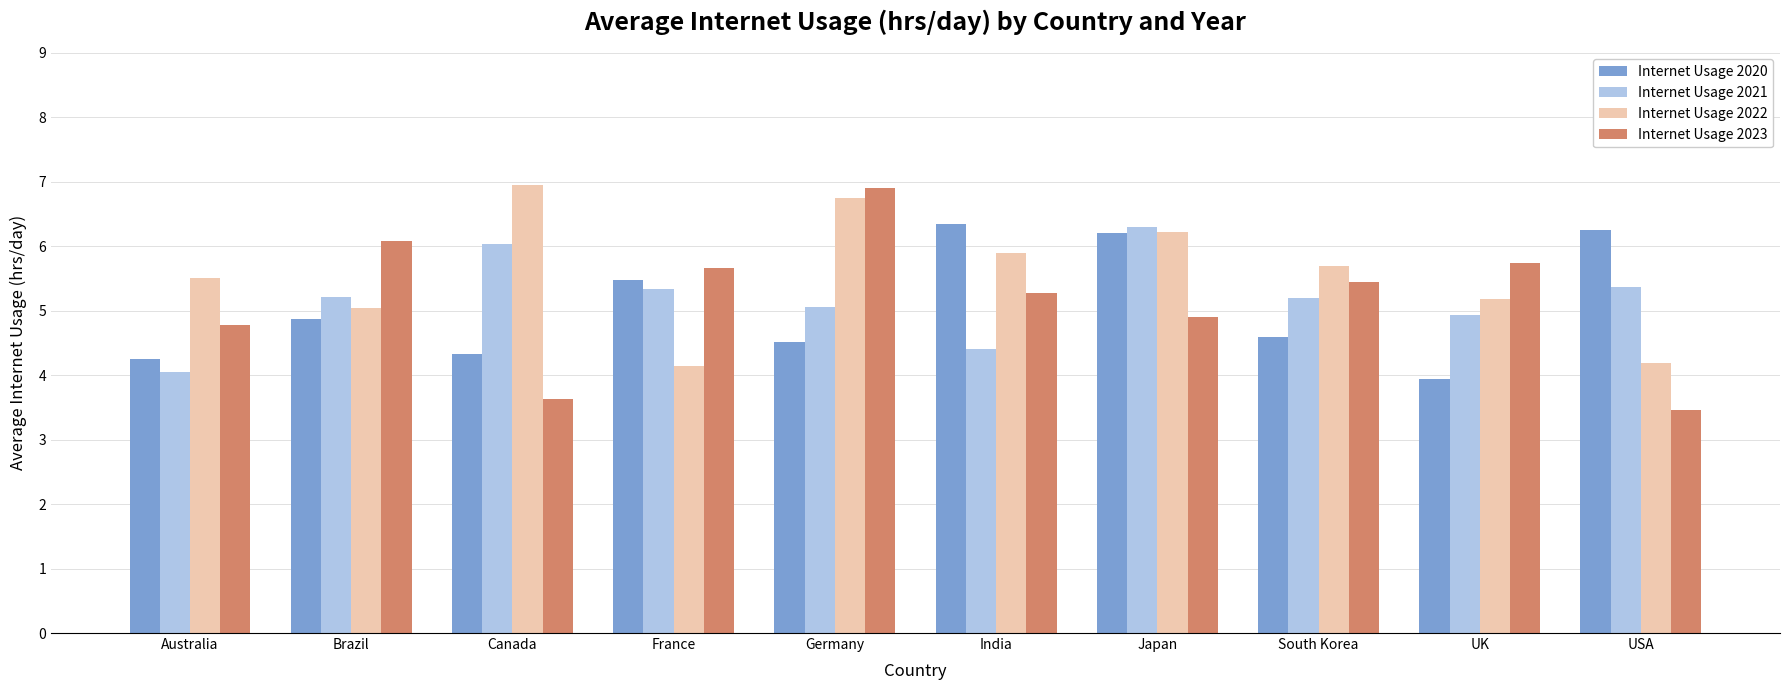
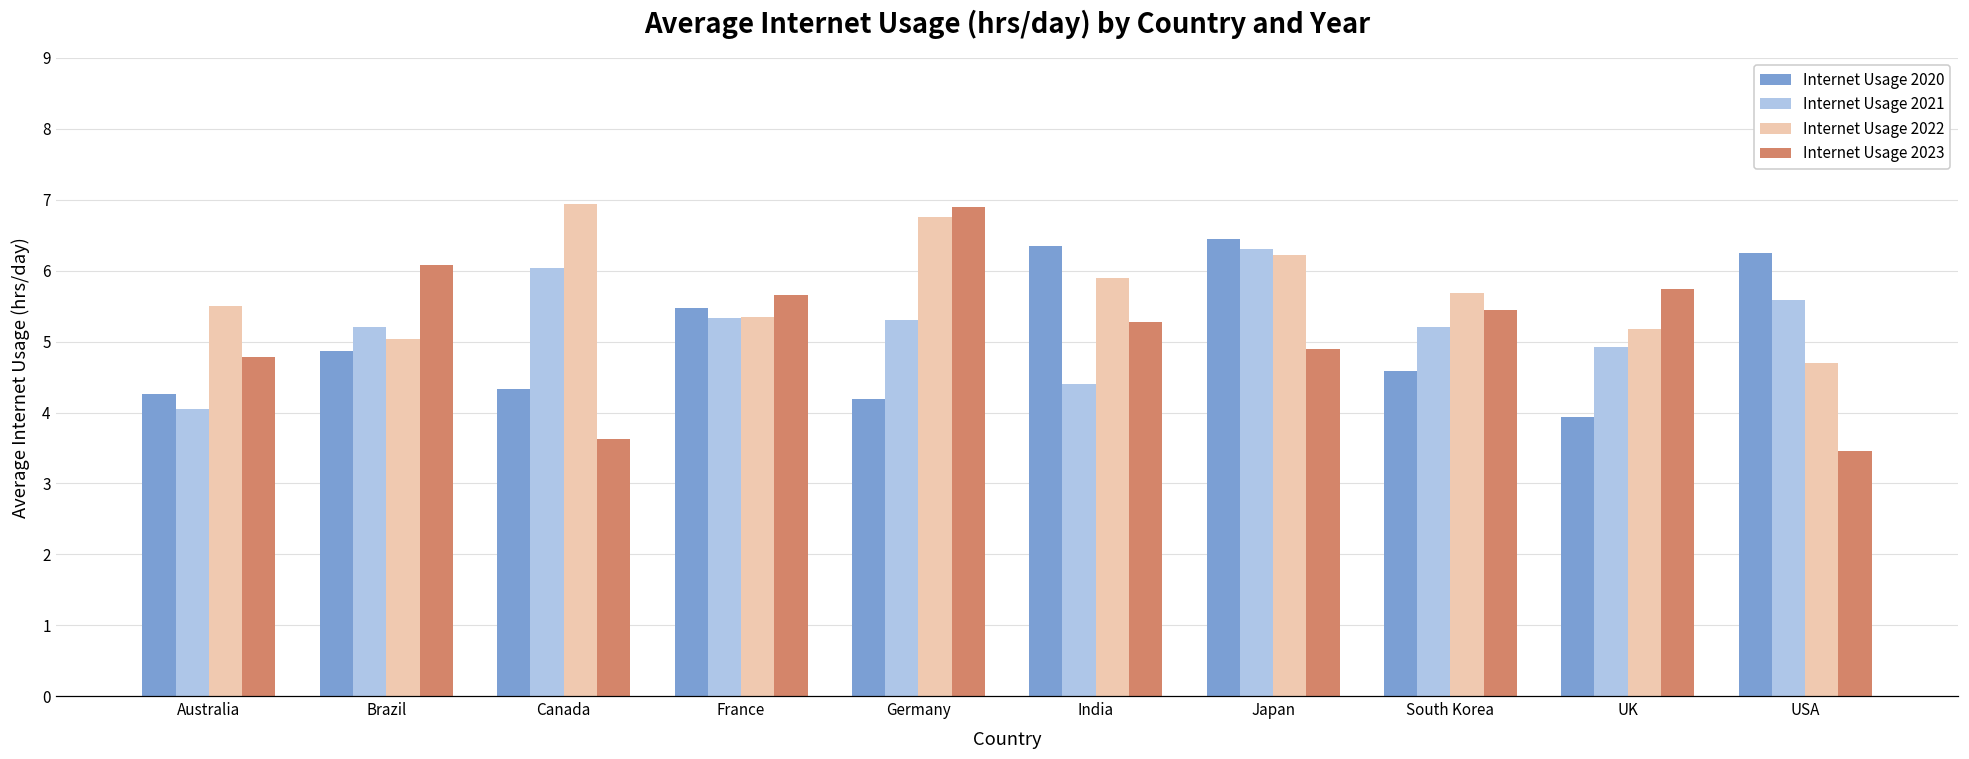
Internet Usage 2022, France: 4.1 -> 5.3
Internet Usage 2020, Germany: 4.5 -> 4.2
Internet Usage 2021, Germany: 5.1 -> 5.3
Internet Usage 2020, Japan: 6.2 -> 6.4
Internet Usage 2021, USA: 5.4 -> 5.6
Internet Usage 2022, USA: 4.2 -> 4.7
